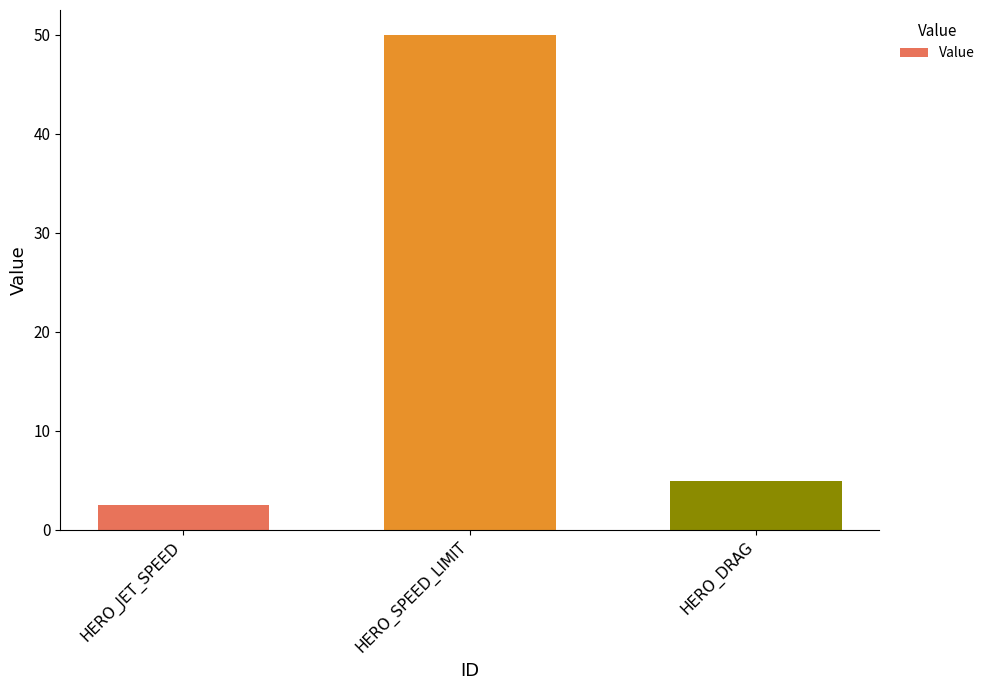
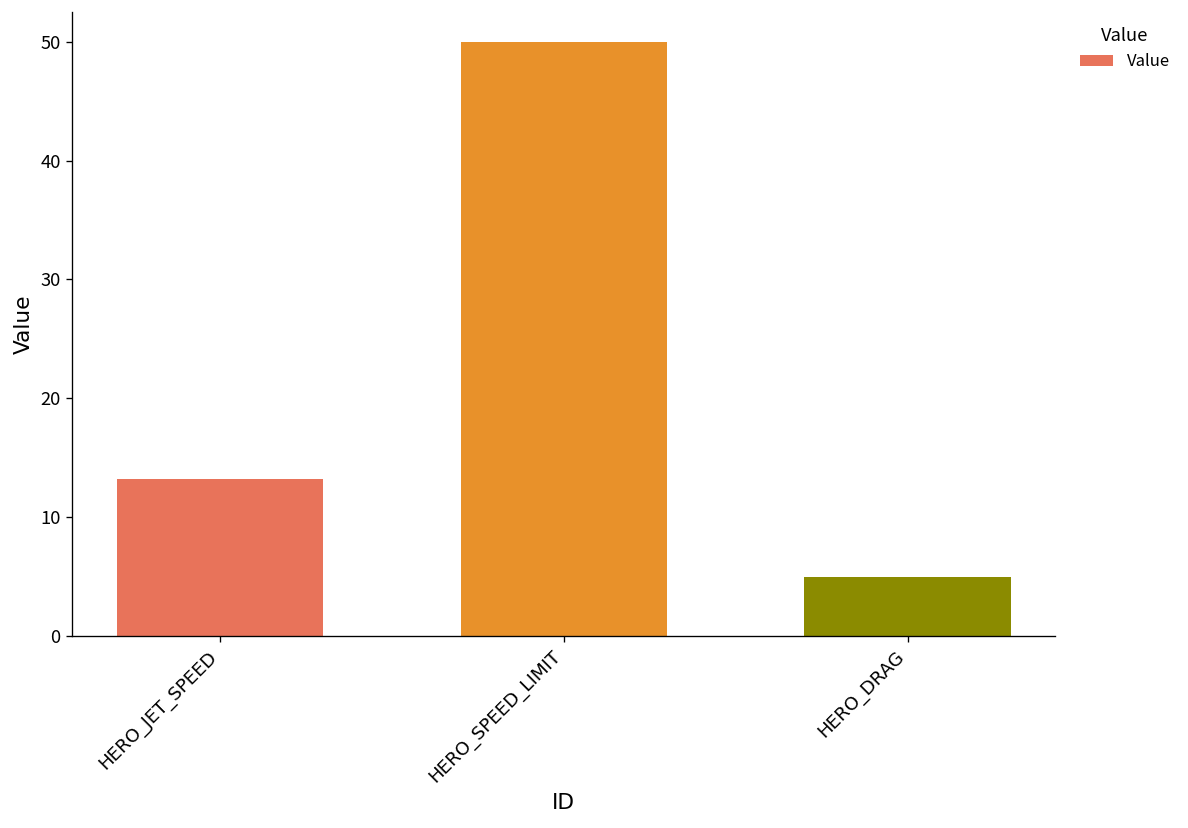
HERO_JET_SPEED: 3 -> 13
